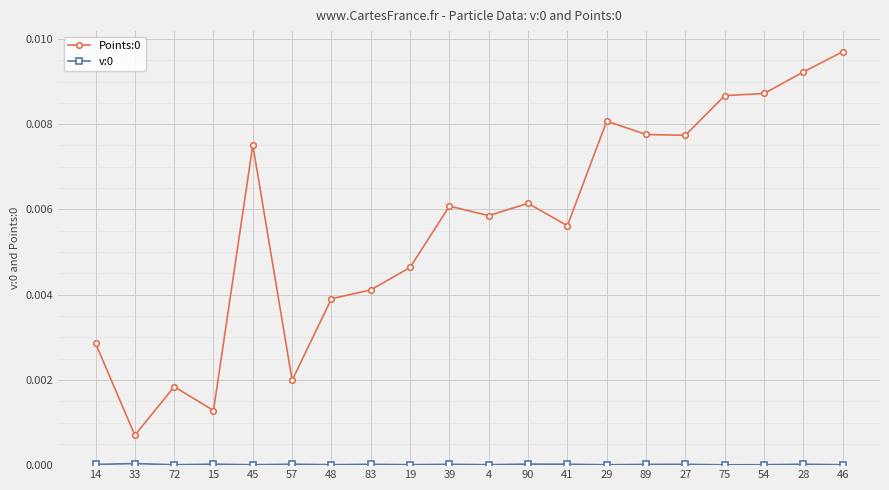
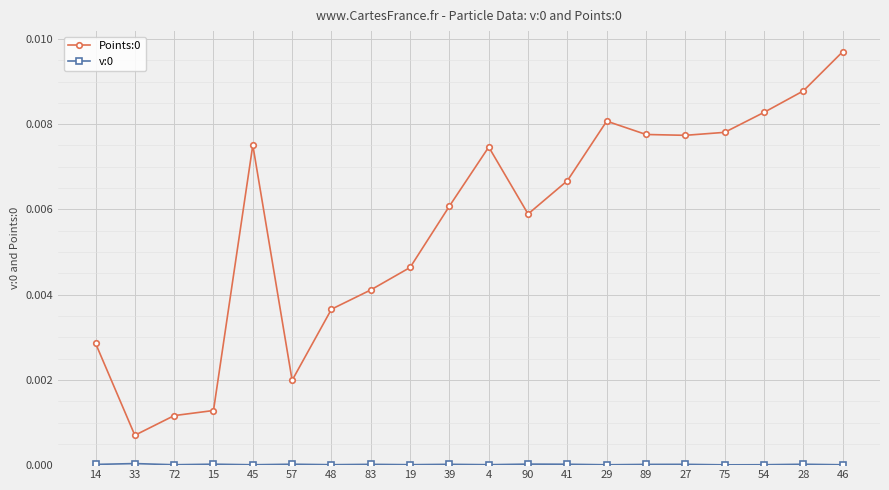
Points:0, 72: 0.0018 -> 0.0012
Points:0, 48: 0.0039 -> 0.0037
Points:0, 4: 0.0059 -> 0.0075
Points:0, 90: 0.0061 -> 0.0059
Points:0, 41: 0.0056 -> 0.0067
Points:0, 75: 0.0087 -> 0.0078
Points:0, 54: 0.0087 -> 0.0083
Points:0, 28: 0.0092 -> 0.0088
